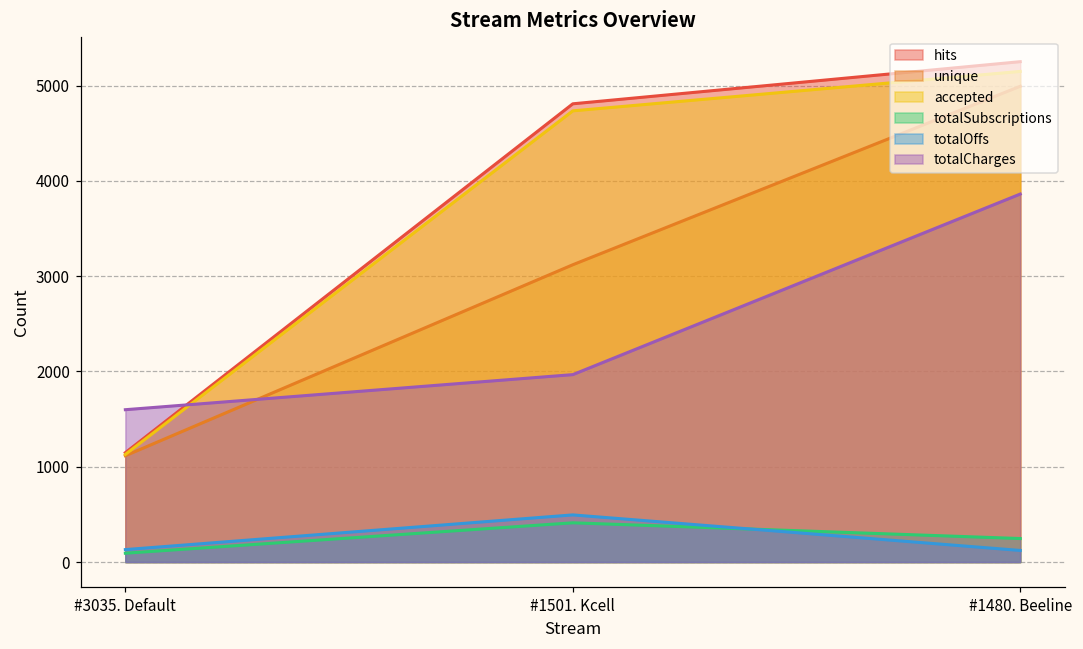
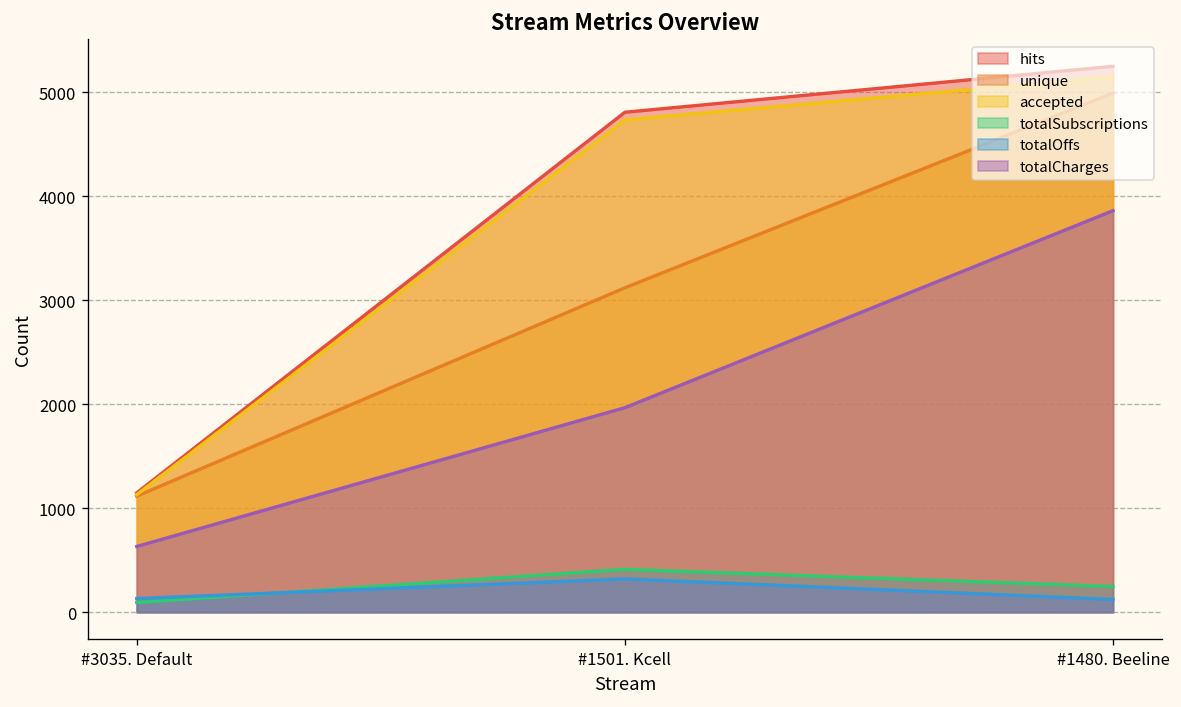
totalCharges, #3035. Default: 1600 -> 600
totalOffs, #1501. Kcell: 500 -> 300
